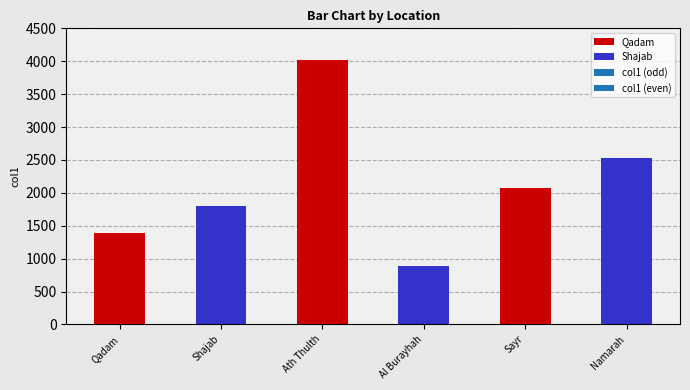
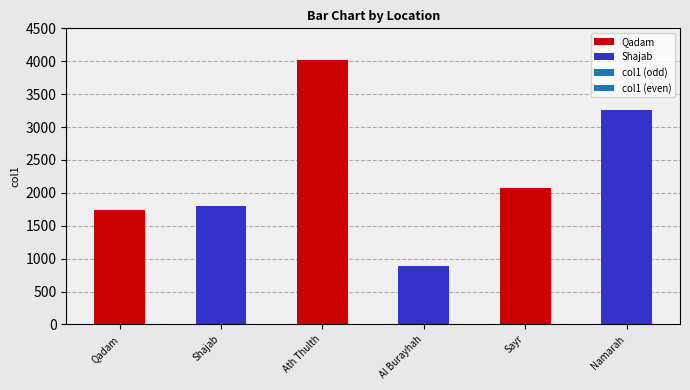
Qadam: 1400 -> 1700
Namarah: 2500 -> 3300
